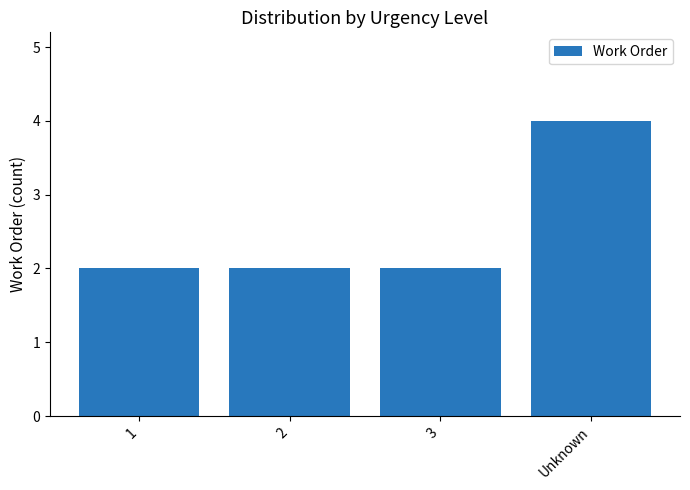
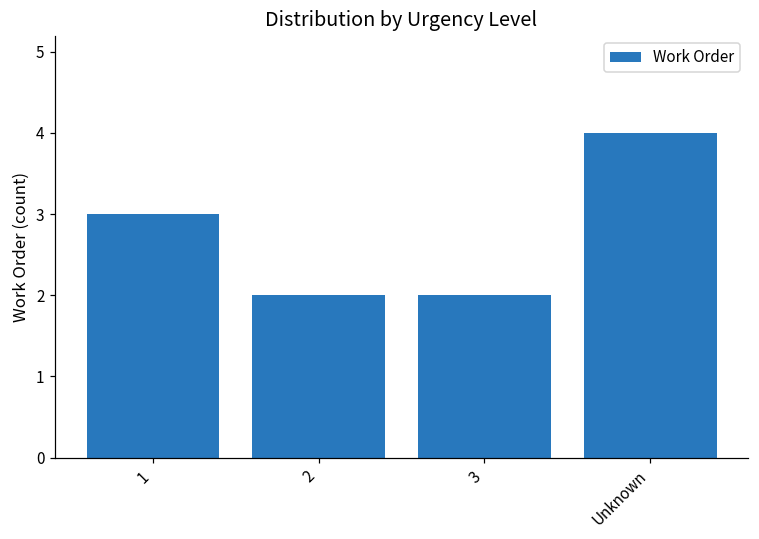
1: 2 -> 3
